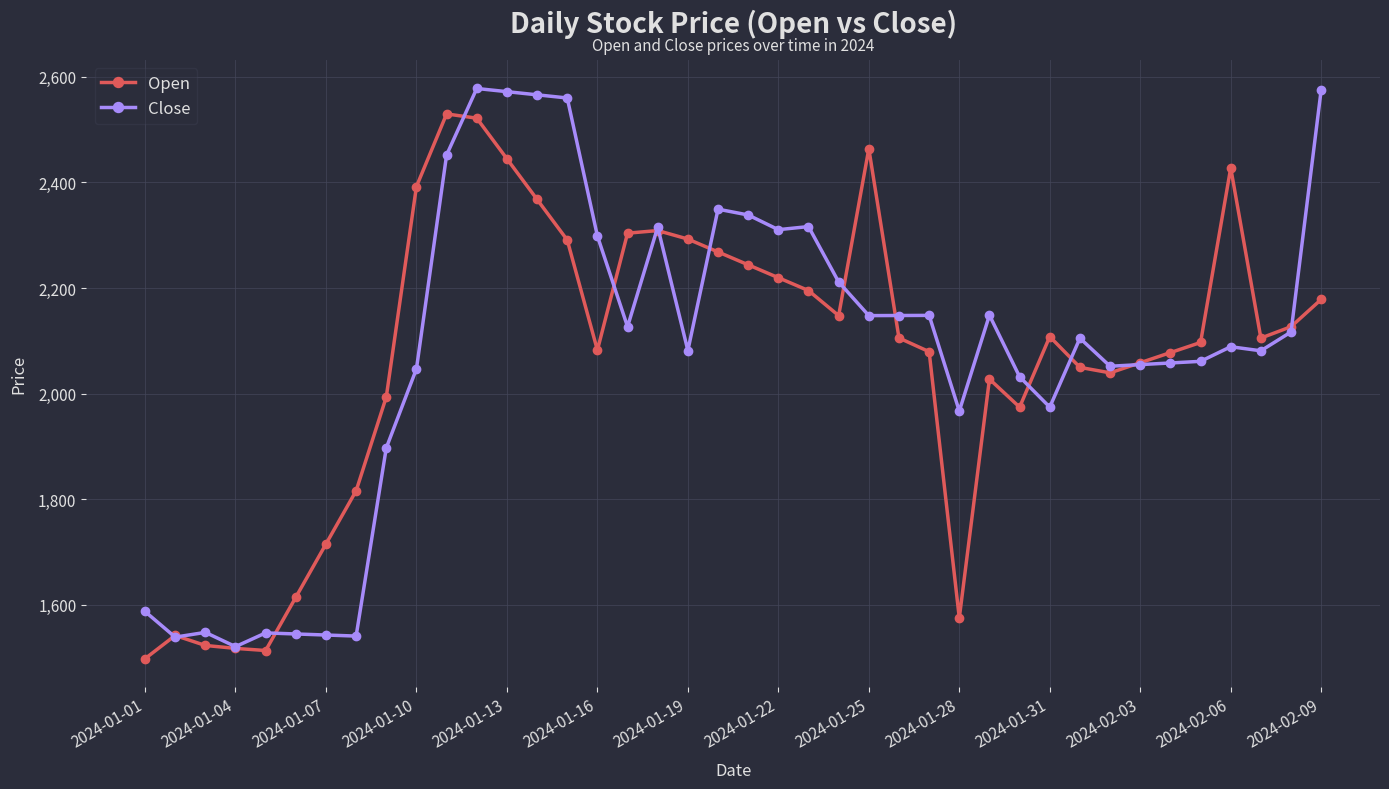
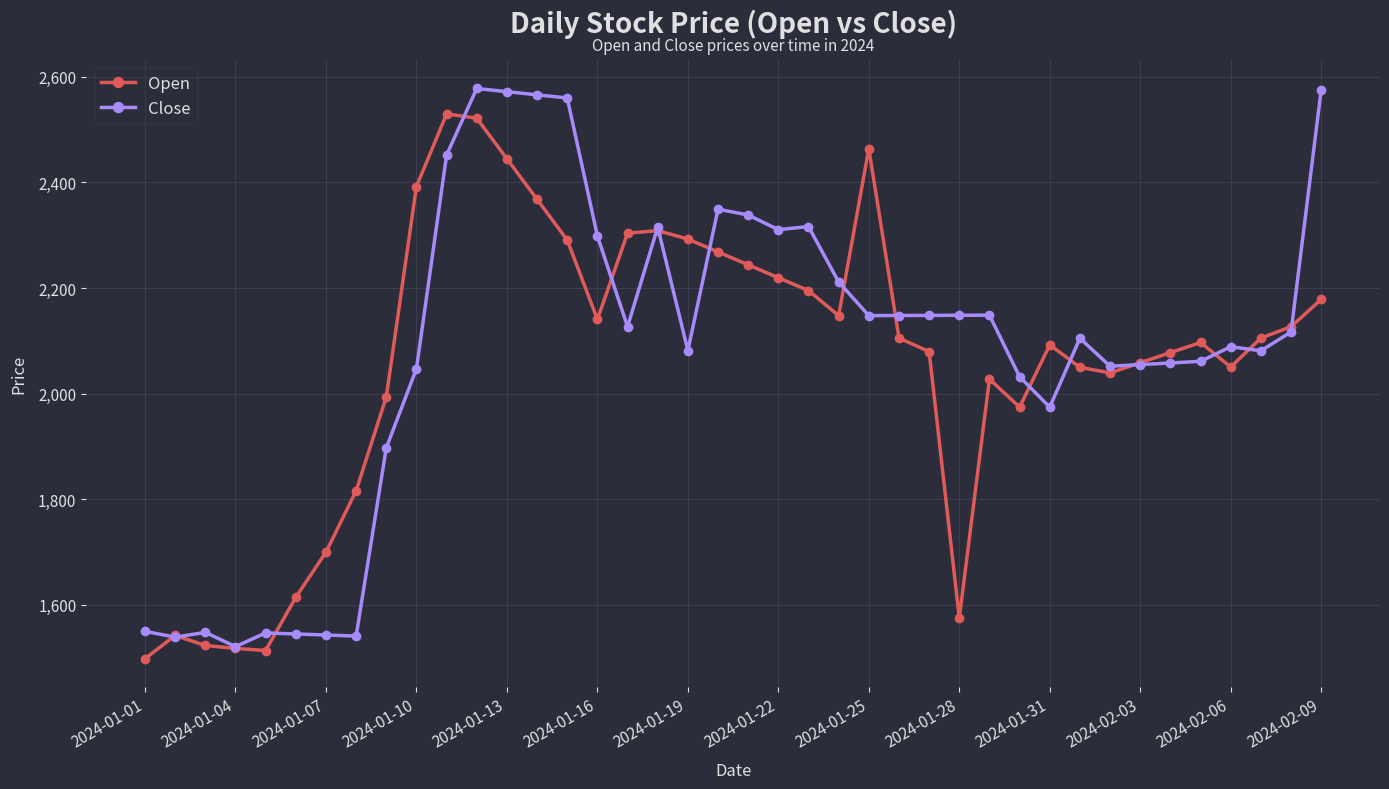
Close, 2024-01-01: 1,590 -> 1,550
Open, 2024-01-07: 1,710 -> 1,700
Open, 2024-01-16: 2,080 -> 2,140
Close, 2024-01-28: 1,970 -> 2,150
Open, 2024-01-31: 2,110 -> 2,090
Open, 2024-02-06: 2,430 -> 2,050
